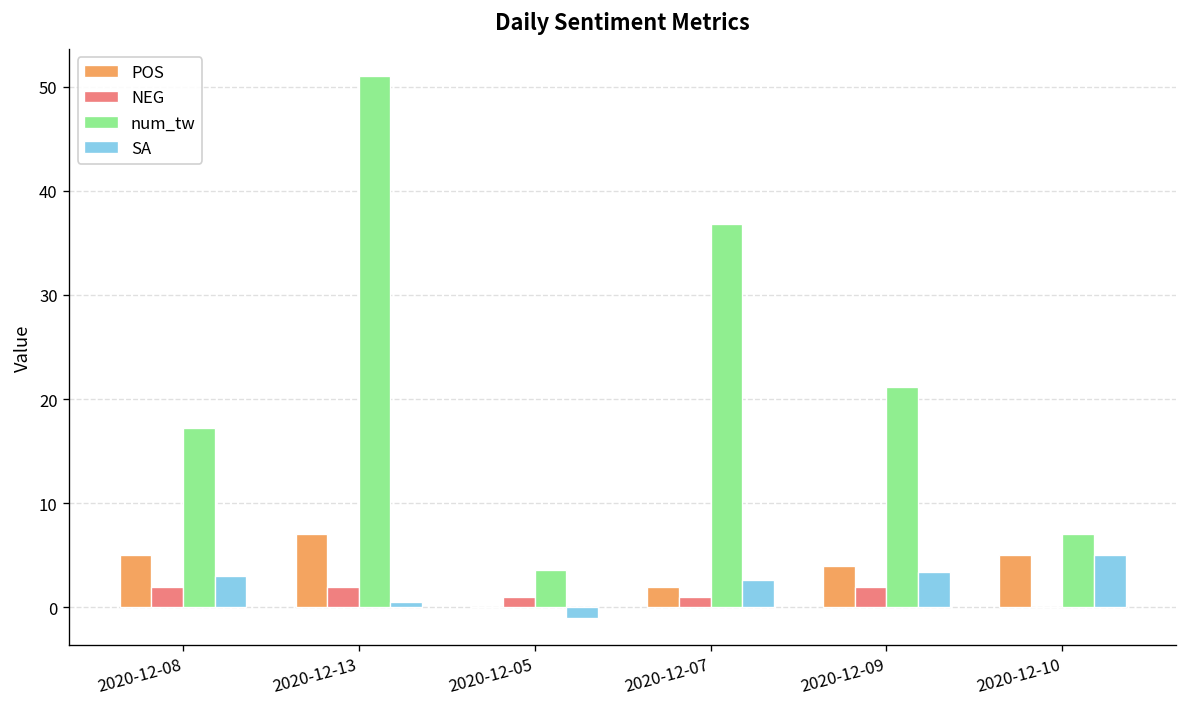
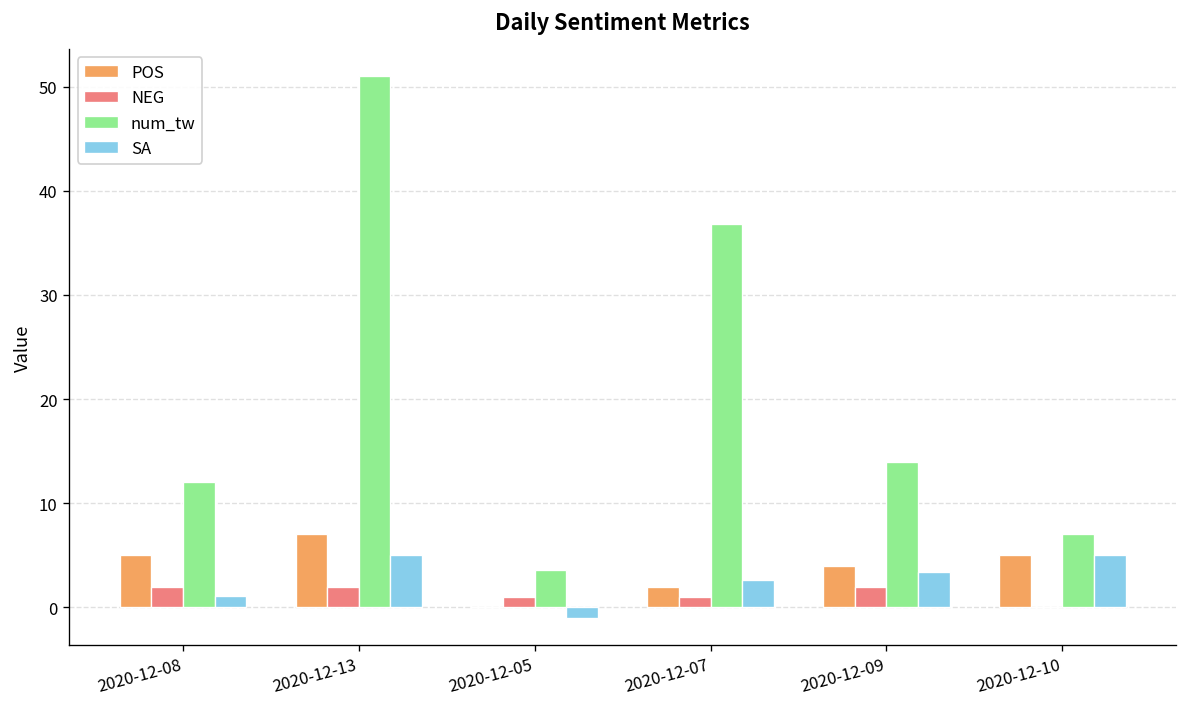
num_tw, 2020-12-08: 17 -> 12
SA, 2020-12-08: 3 -> 1
SA, 2020-12-13: 1 -> 5
num_tw, 2020-12-09: 21 -> 14
